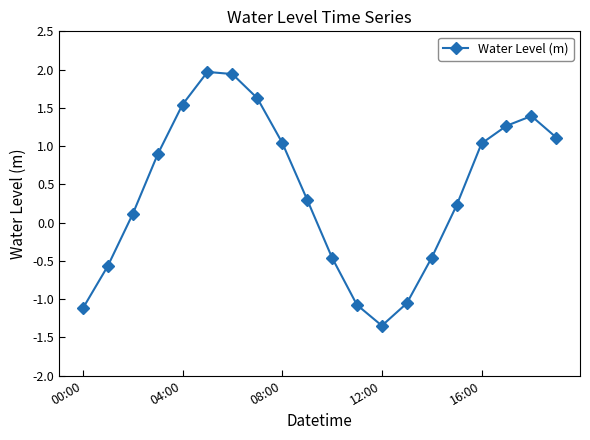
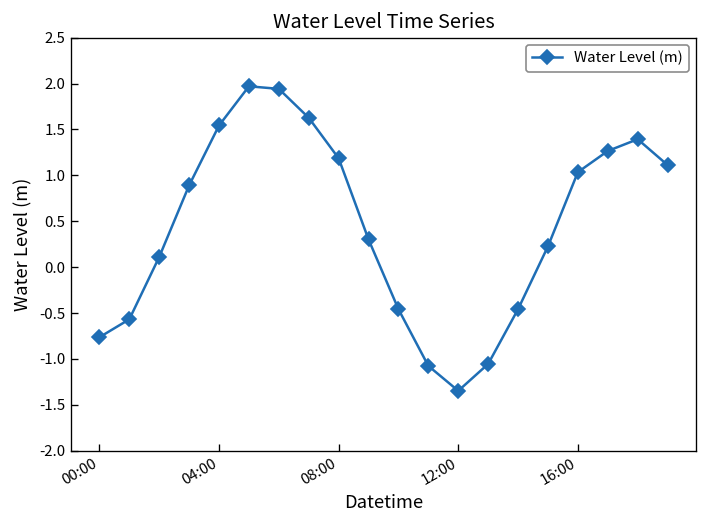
00:00: -1.1 -> -0.8
08:00: 1.0 -> 1.2
